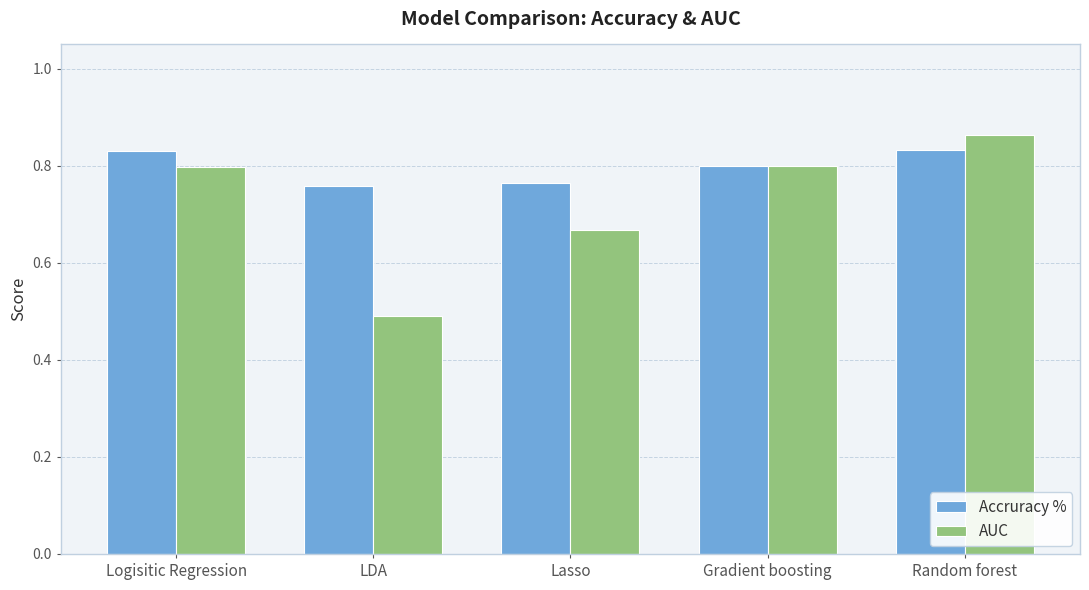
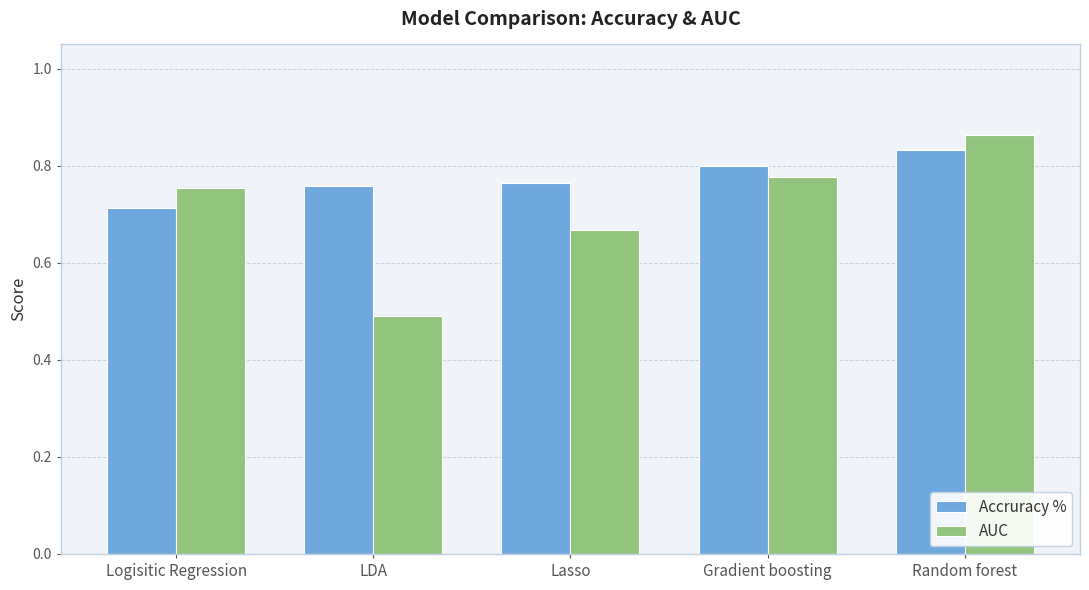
Accruracy %, Logisitic Regression: 0.83 -> 0.71
AUC, Logisitic Regression: 0.80 -> 0.75
AUC, Gradient boosting: 0.80 -> 0.78
